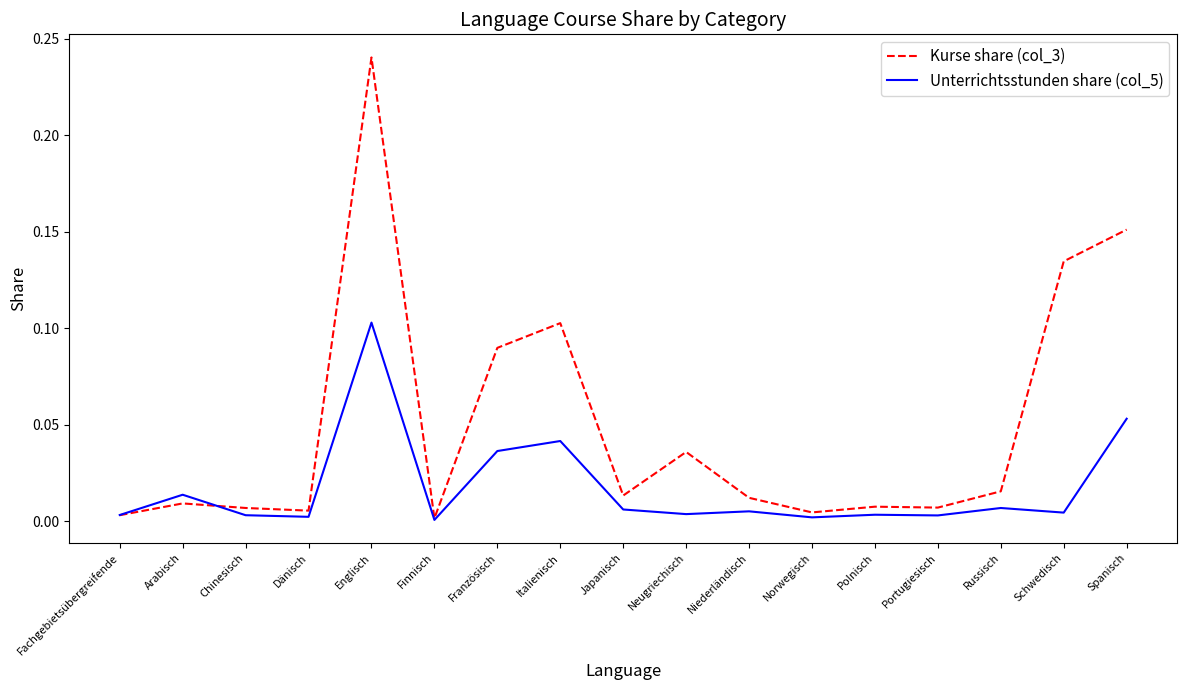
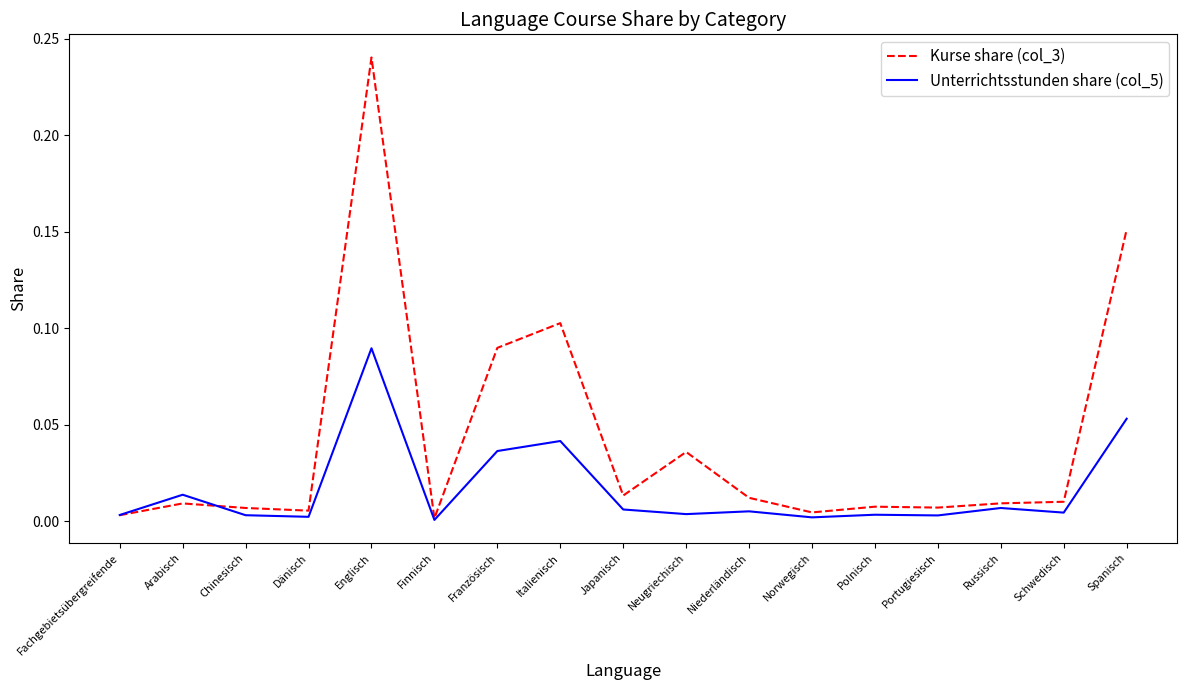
Unterrichtsstunden share (col_5), Englisch: 0.103 -> 0.090
Kurse share (col_3), Russisch: 0.016 -> 0.009
Kurse share (col_3), Schwedisch: 0.135 -> 0.010
